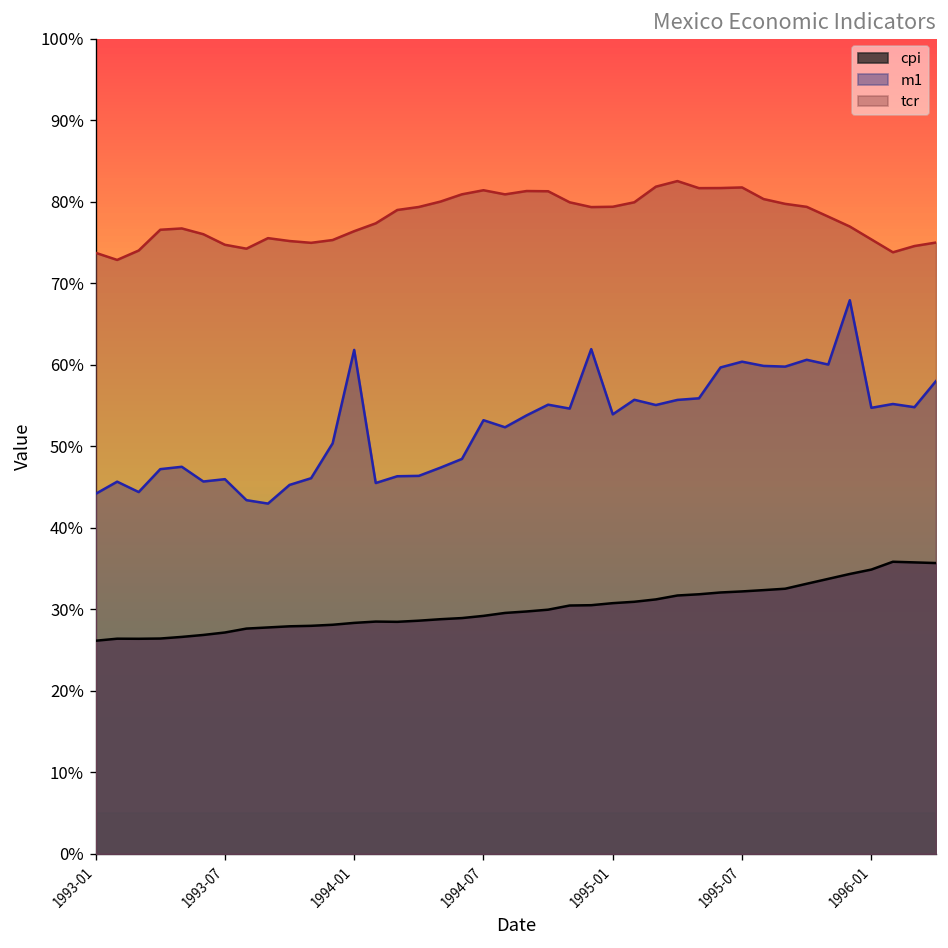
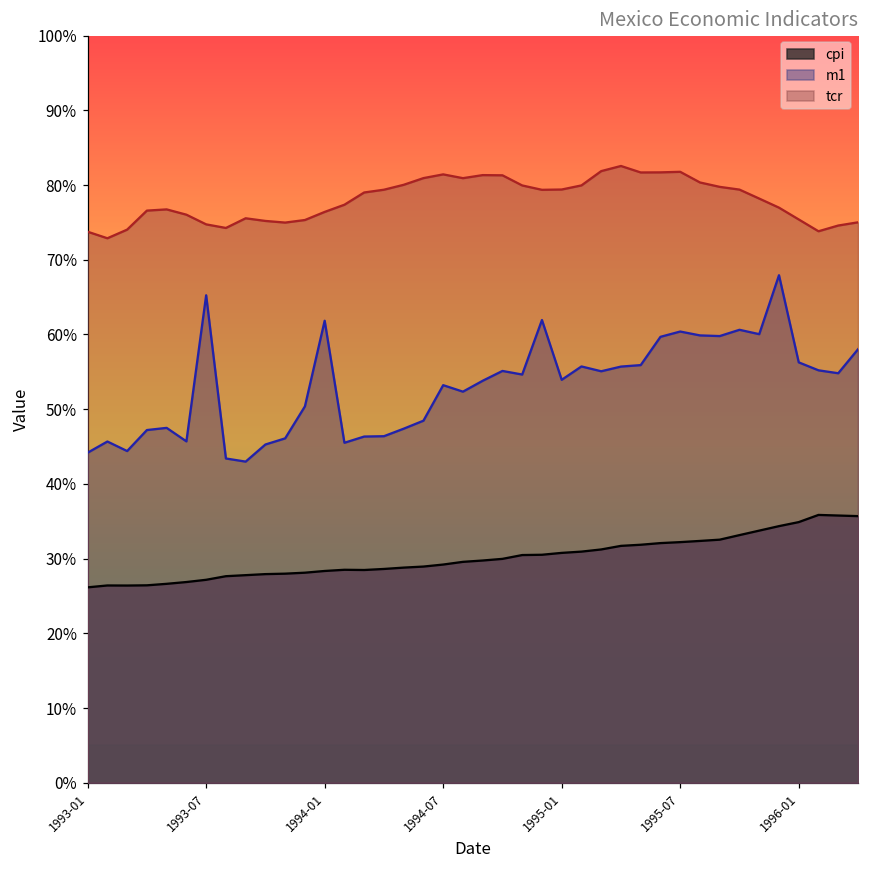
m1, 1993-07: 46% -> 65%
m1, 1996-01: 55% -> 56%
